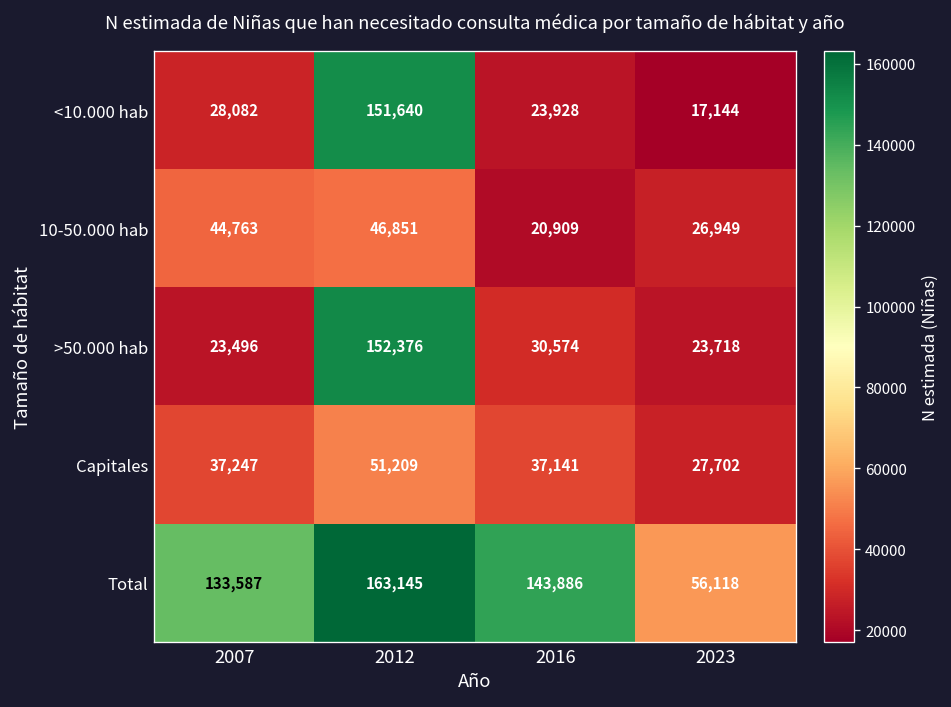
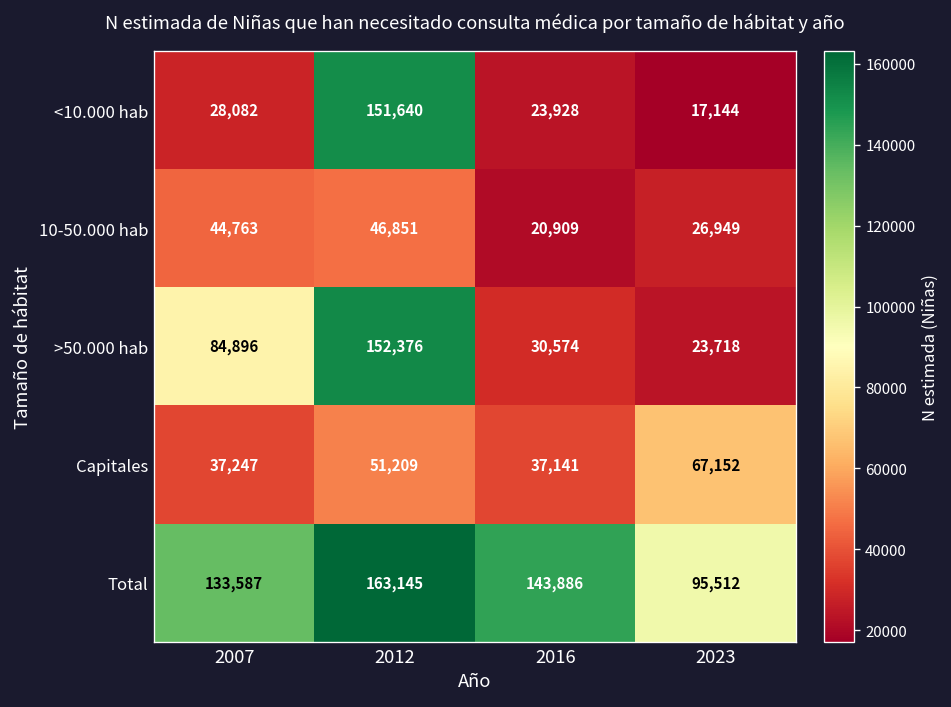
>50.000 hab, 2007: 23,496 -> 84,896
Capitales, 2023: 27,702 -> 67,152
Total, 2023: 56,118 -> 95,512
